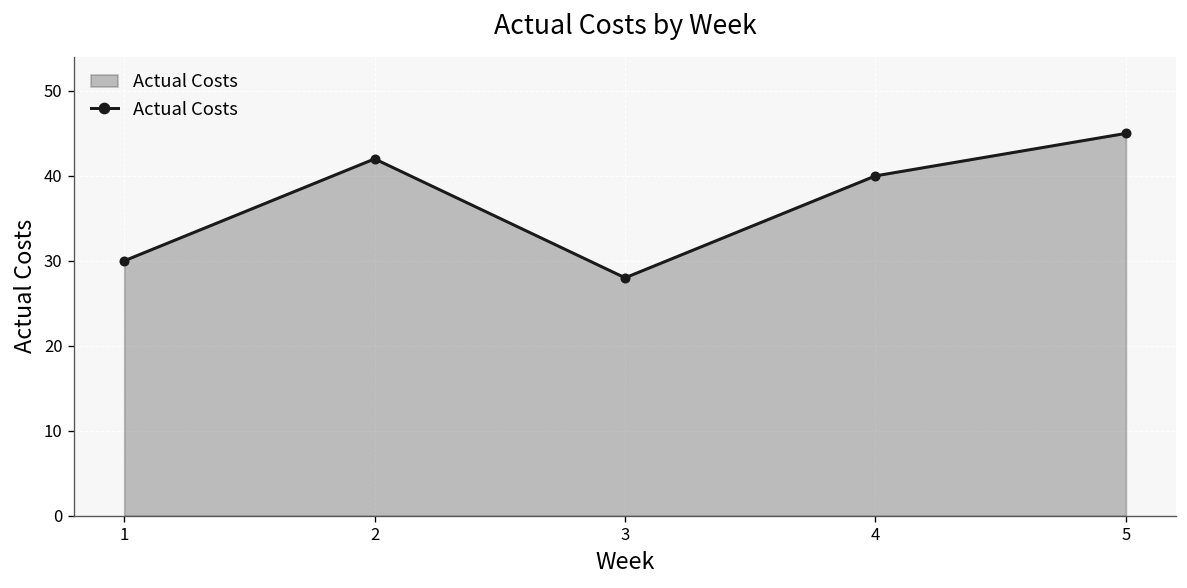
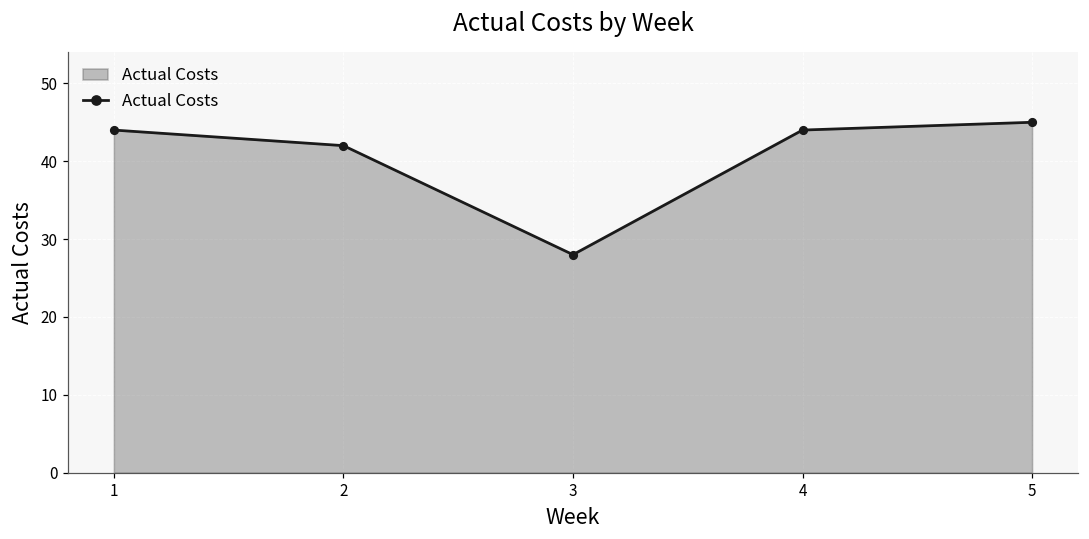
1: 30 -> 44
4: 40 -> 44
